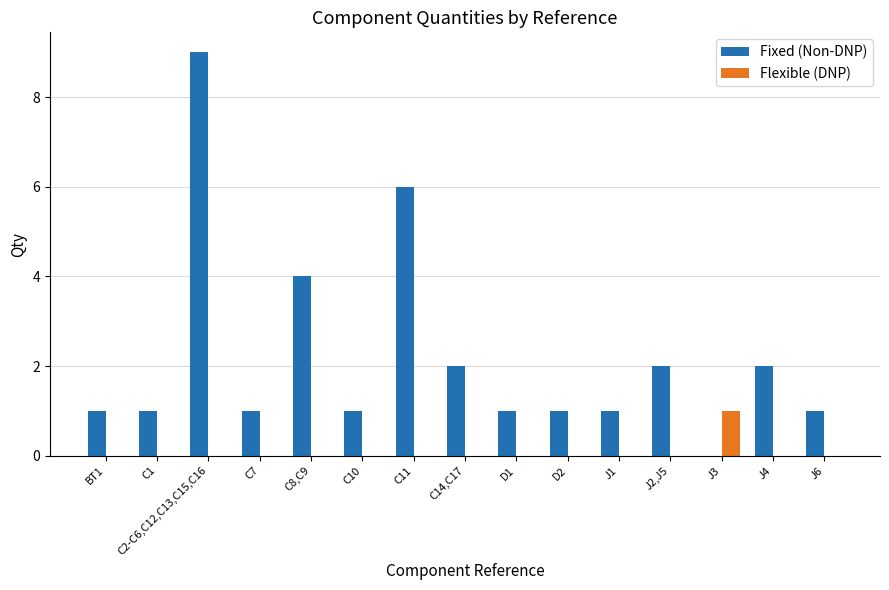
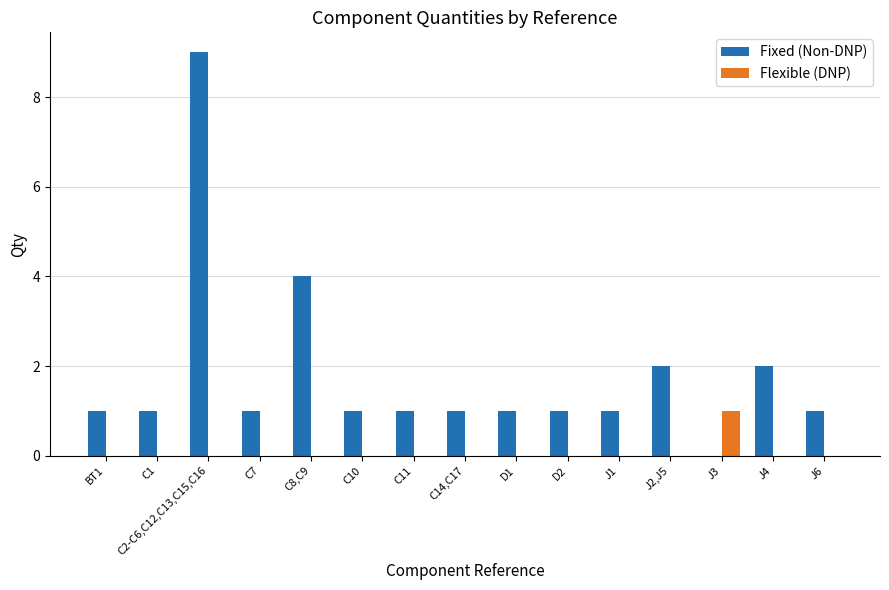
Fixed (Non-DNP), C11: 6 -> 1
Fixed (Non-DNP), C14,C17: 2 -> 1
